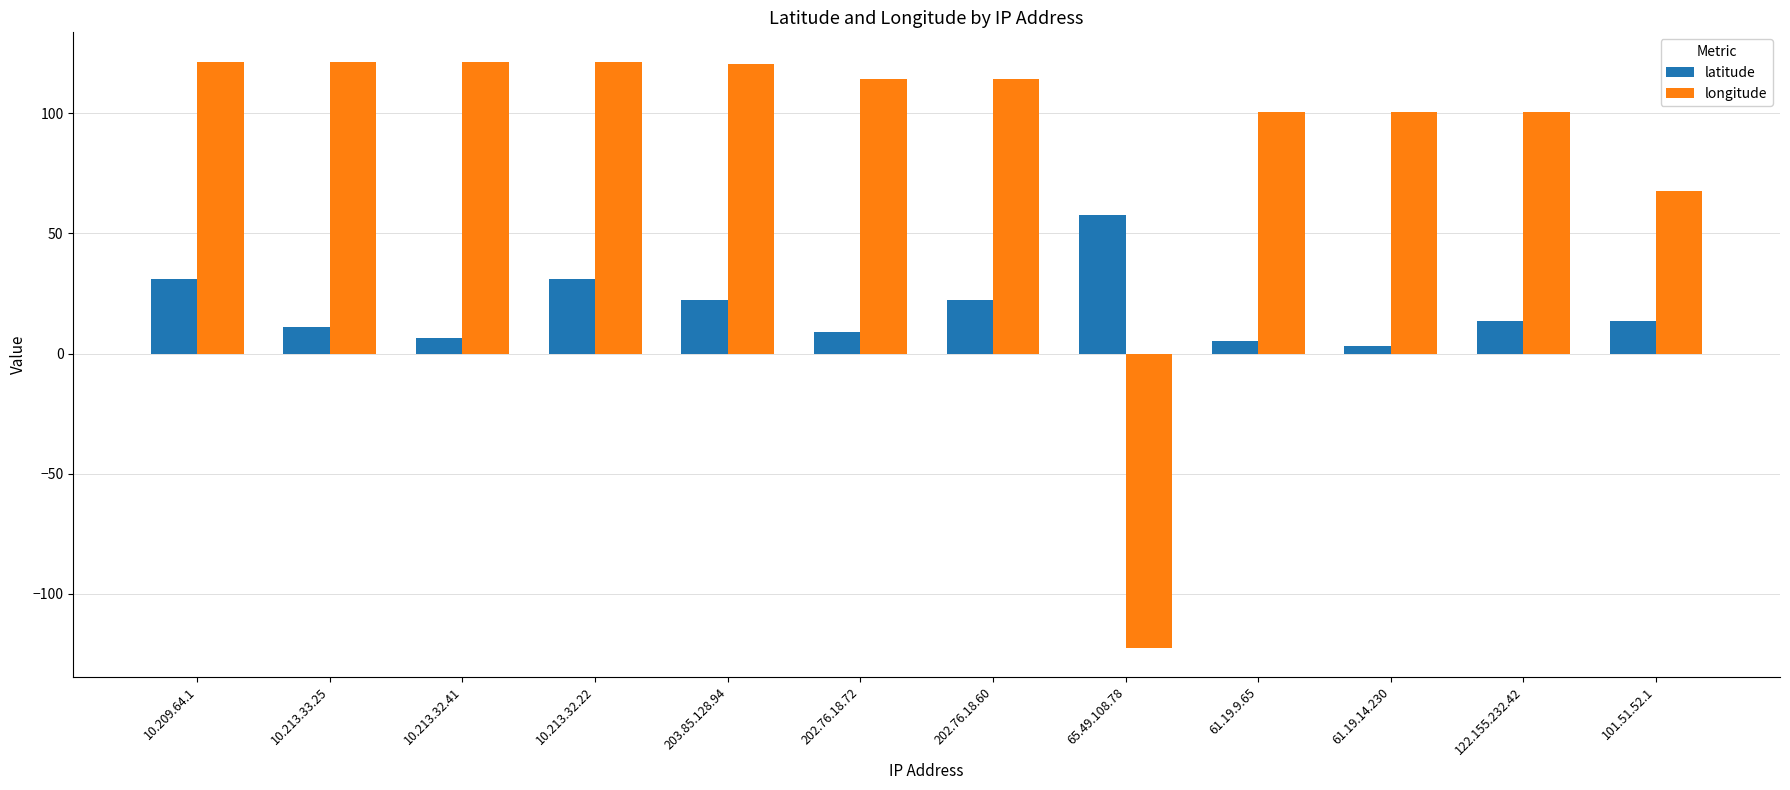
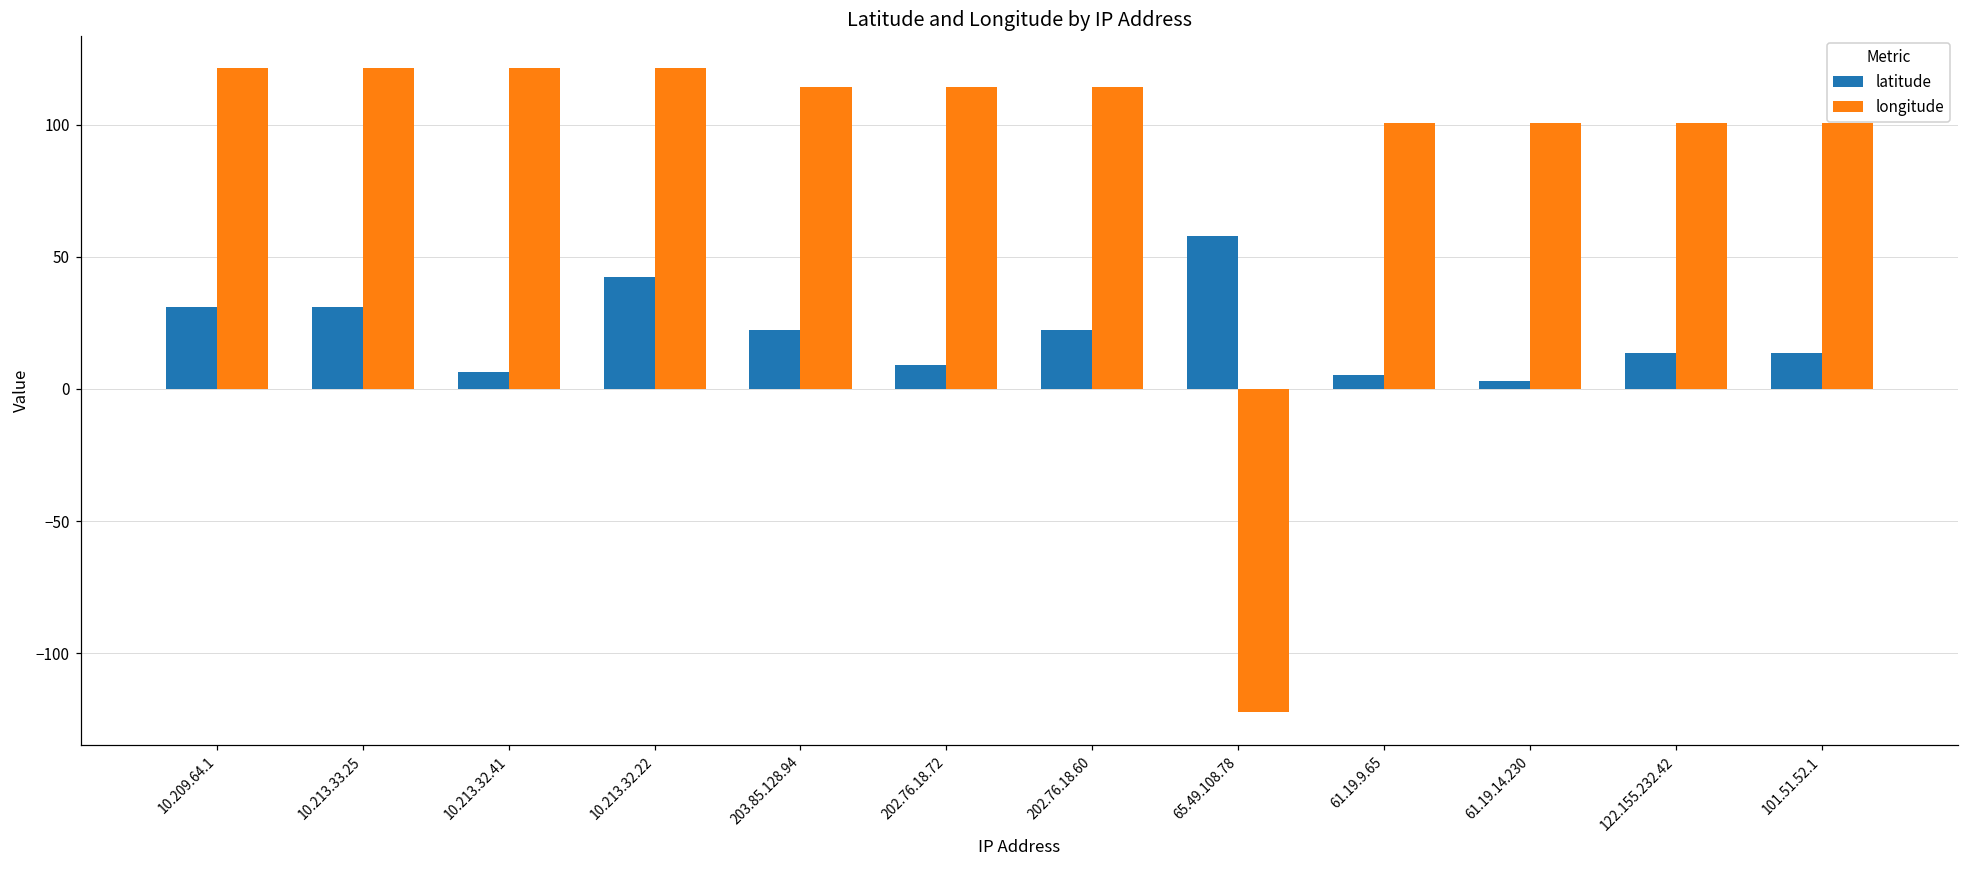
latitude, 10.213.33.25: 11 -> 31
latitude, 10.213.32.22: 31 -> 42
longitude, 203.85.128.94: 121 -> 114
longitude, 101.51.52.1: 68 -> 101
